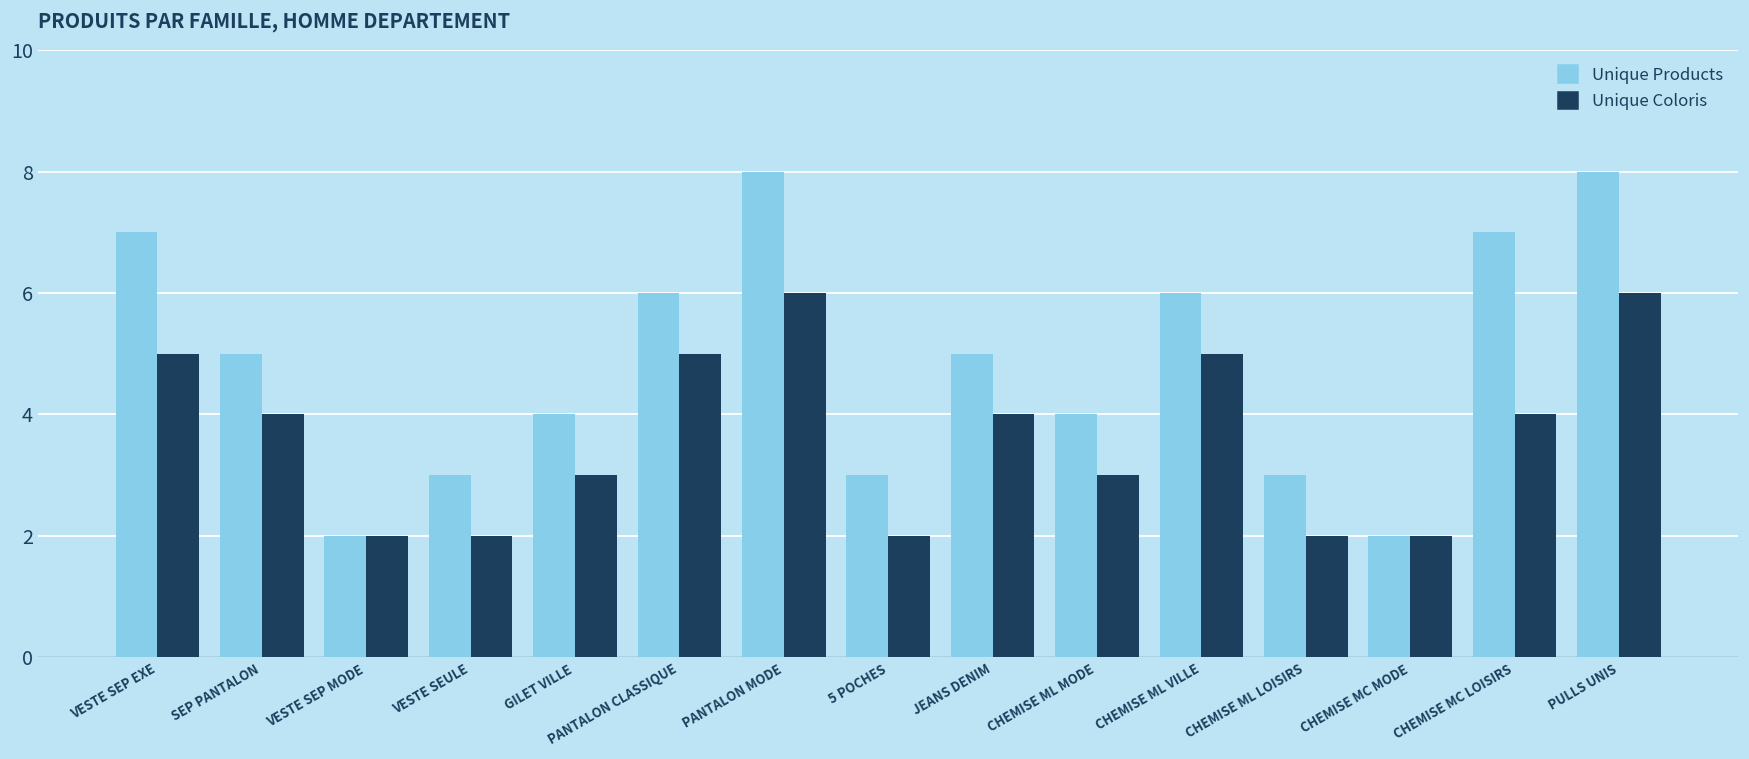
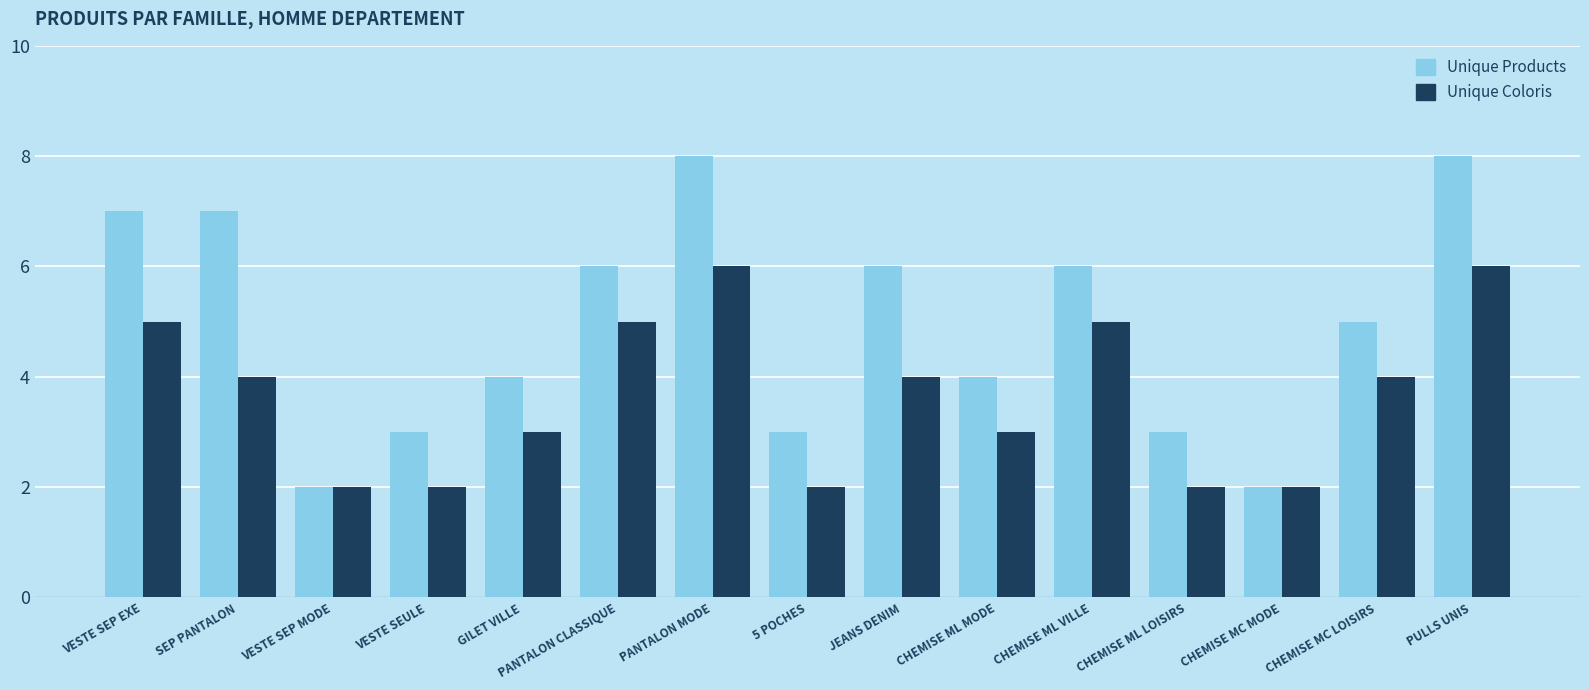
Unique Products, SEP PANTALON: 5 -> 7
Unique Products, JEANS DENIM: 5 -> 6
Unique Products, CHEMISE MC LOISIRS: 7 -> 5
